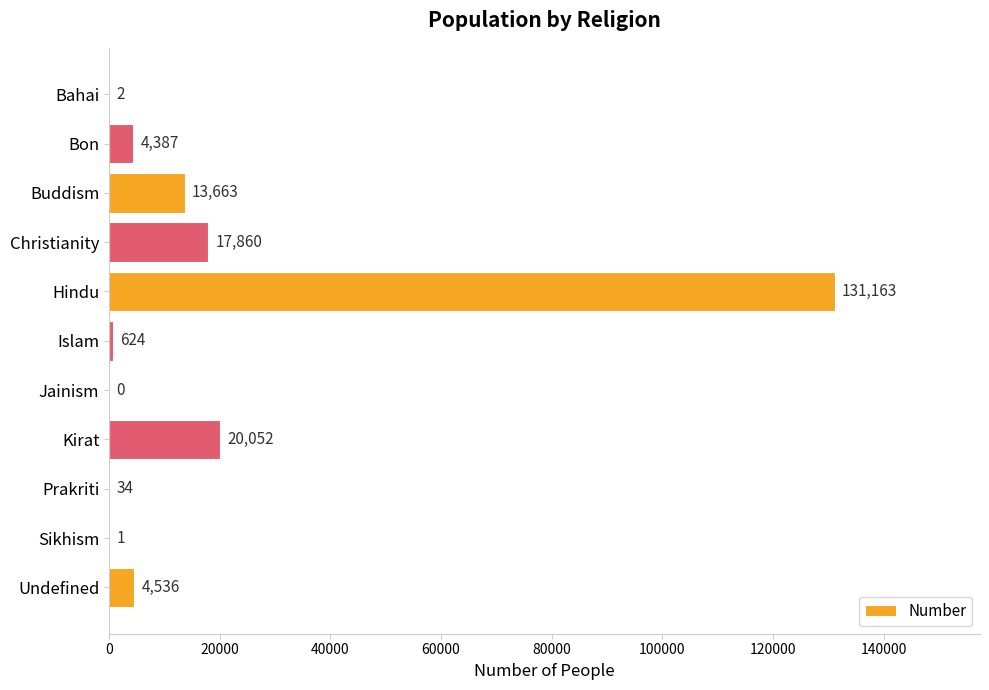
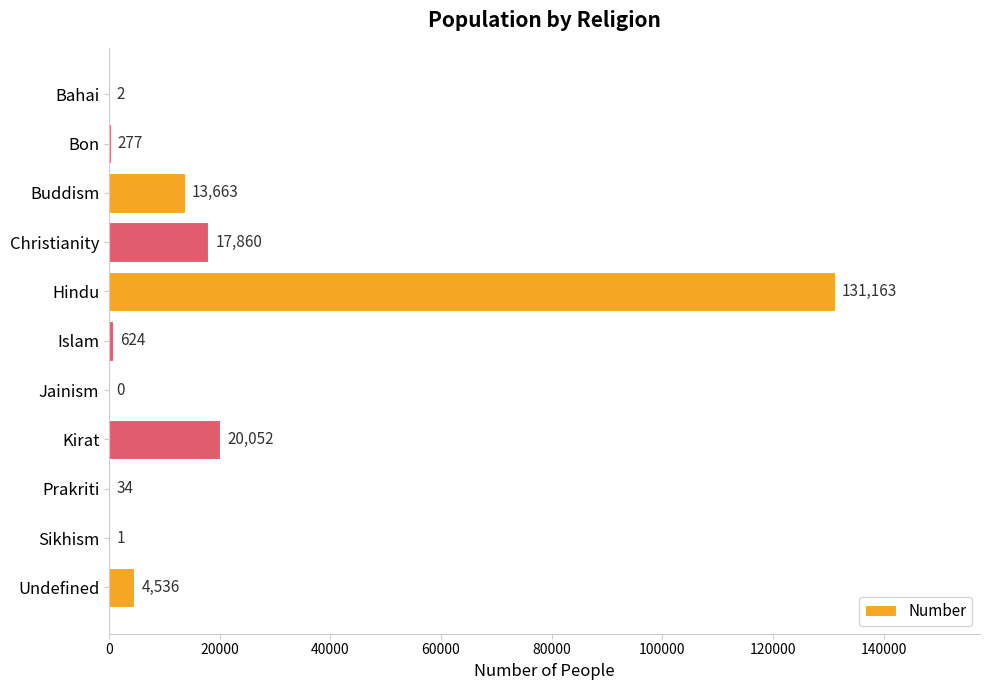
Bon: 4,387 -> 277
